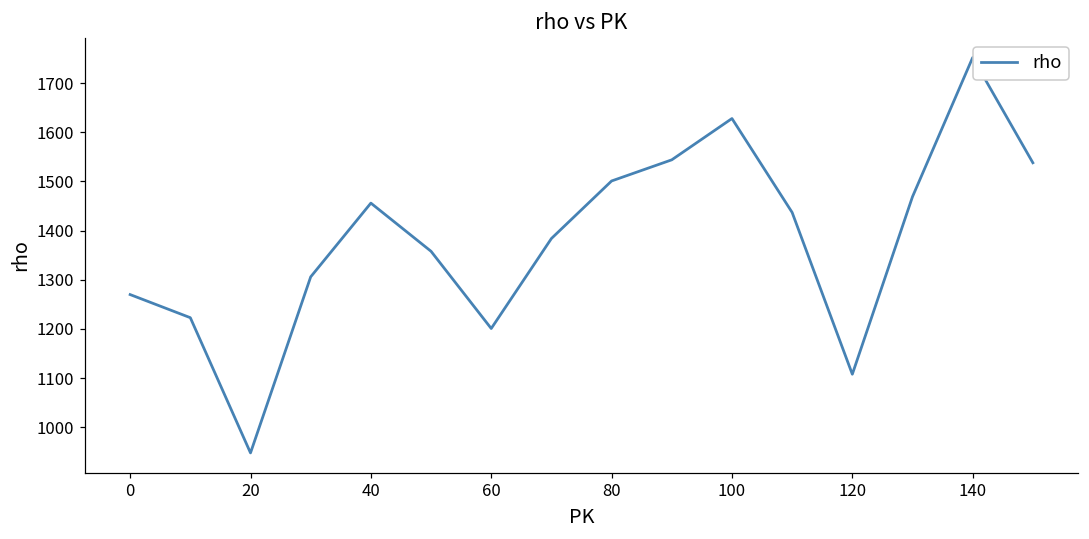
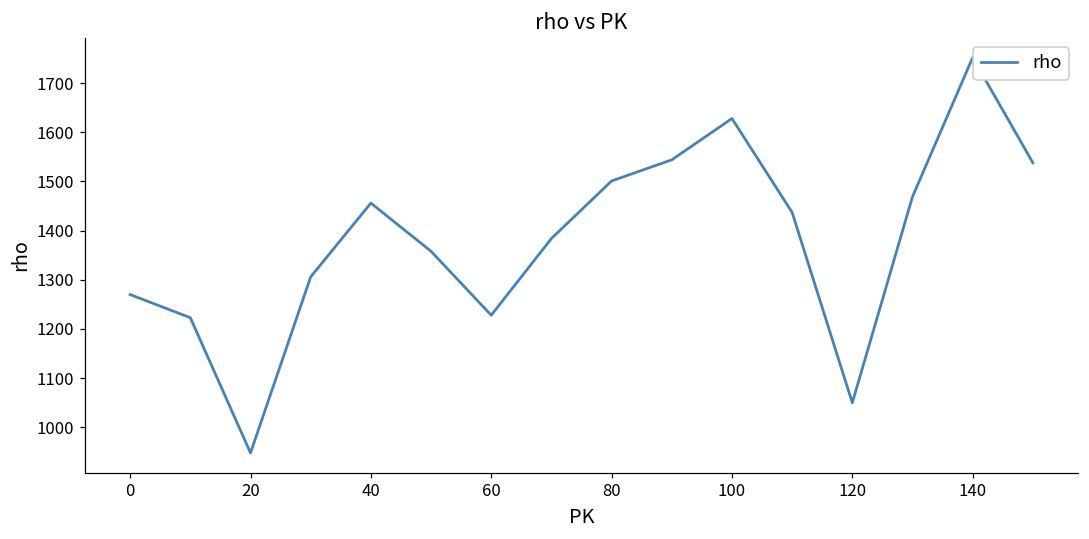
60: 1200 -> 1230
120: 1110 -> 1050
